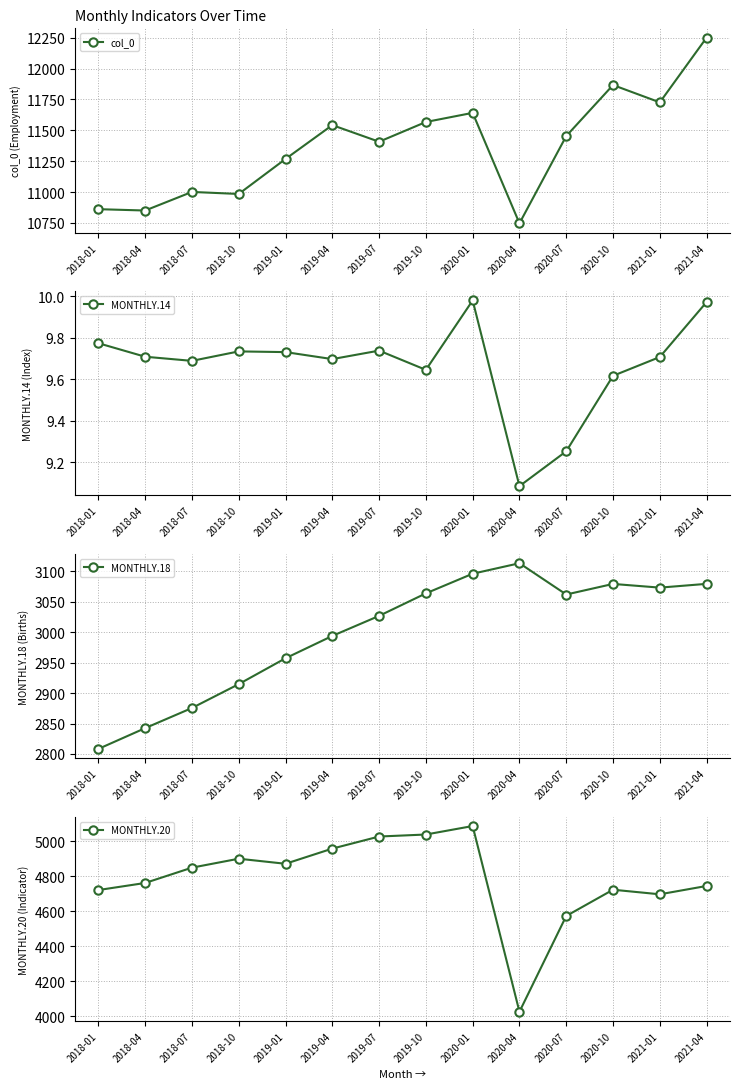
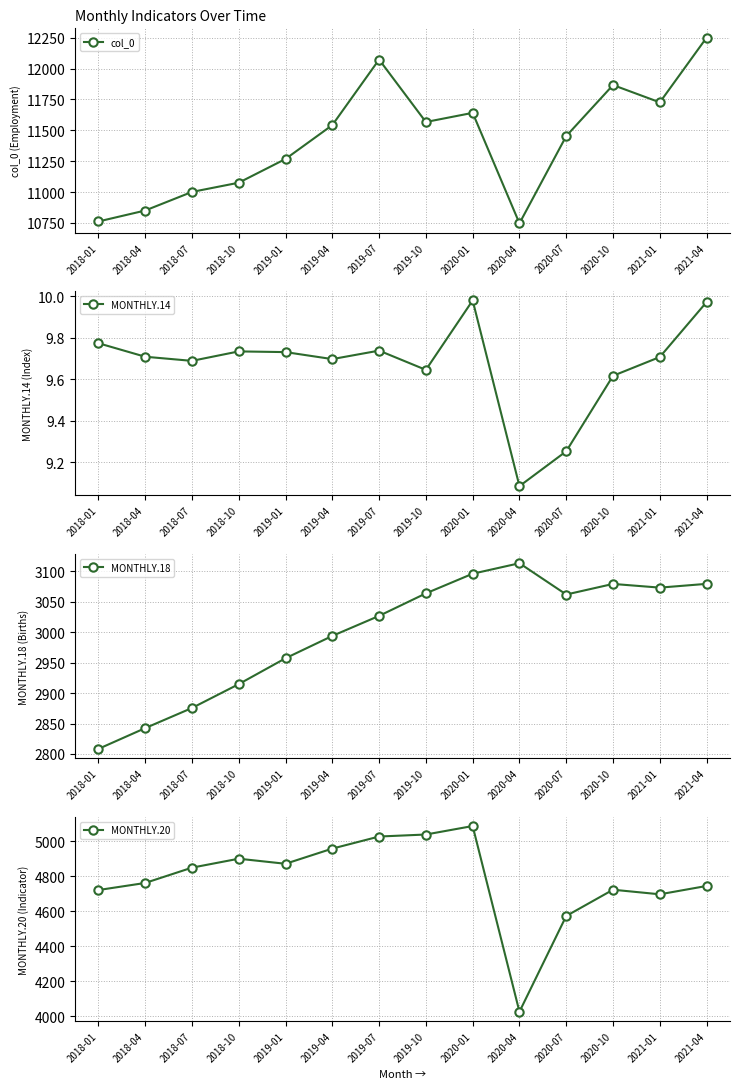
Monthly Indicators Over Time, 2018-01: 10860 -> 10760
Monthly Indicators Over Time, 2018-10: 10980 -> 11080
Monthly Indicators Over Time, 2019-07: 11410 -> 12070
